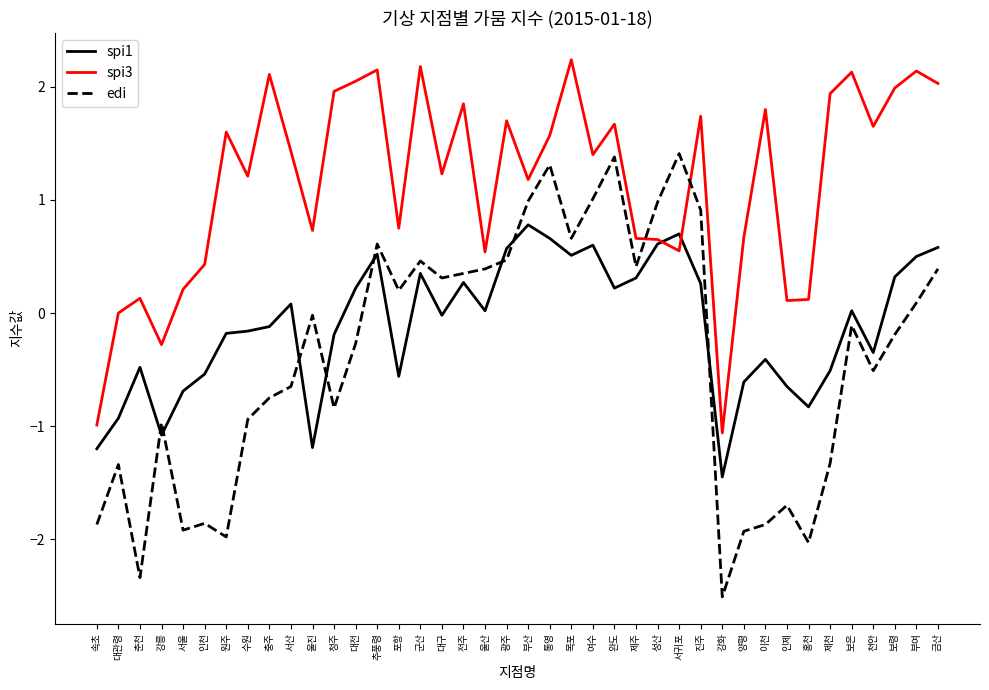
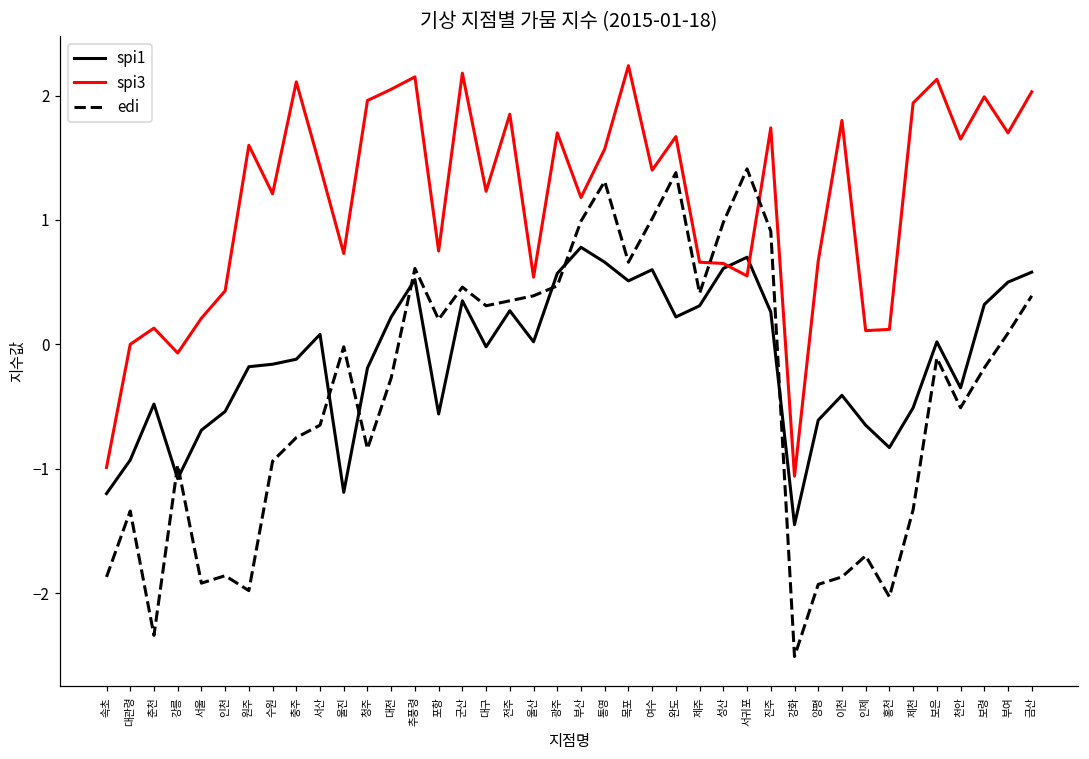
spi3, 강릉: -0.28 -> -0.07
spi3, 부여: 2.14 -> 1.70
